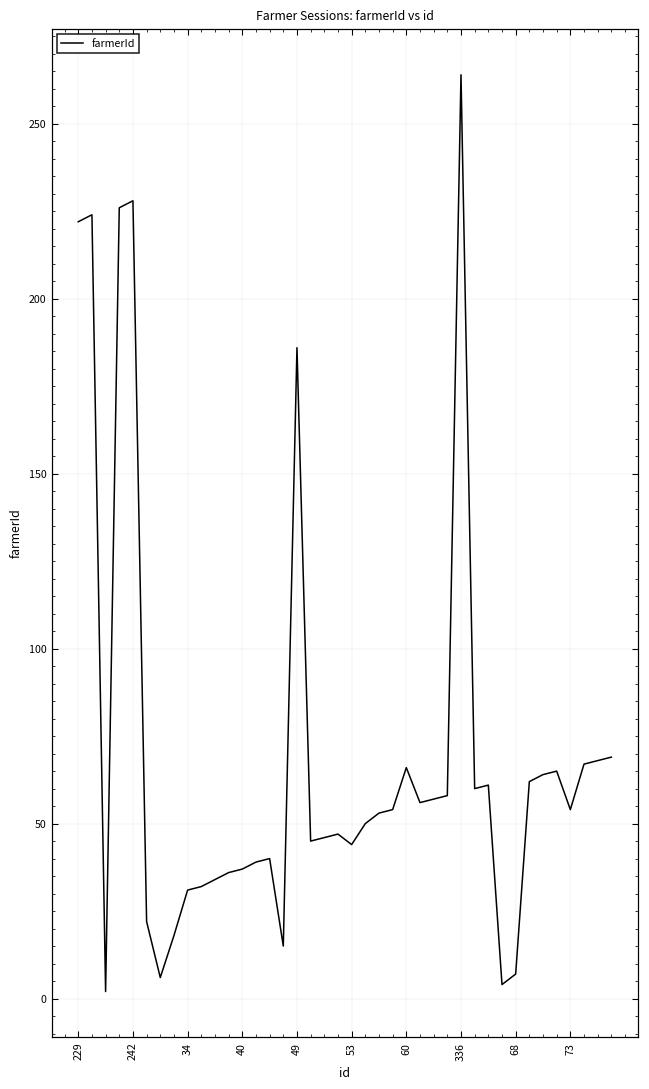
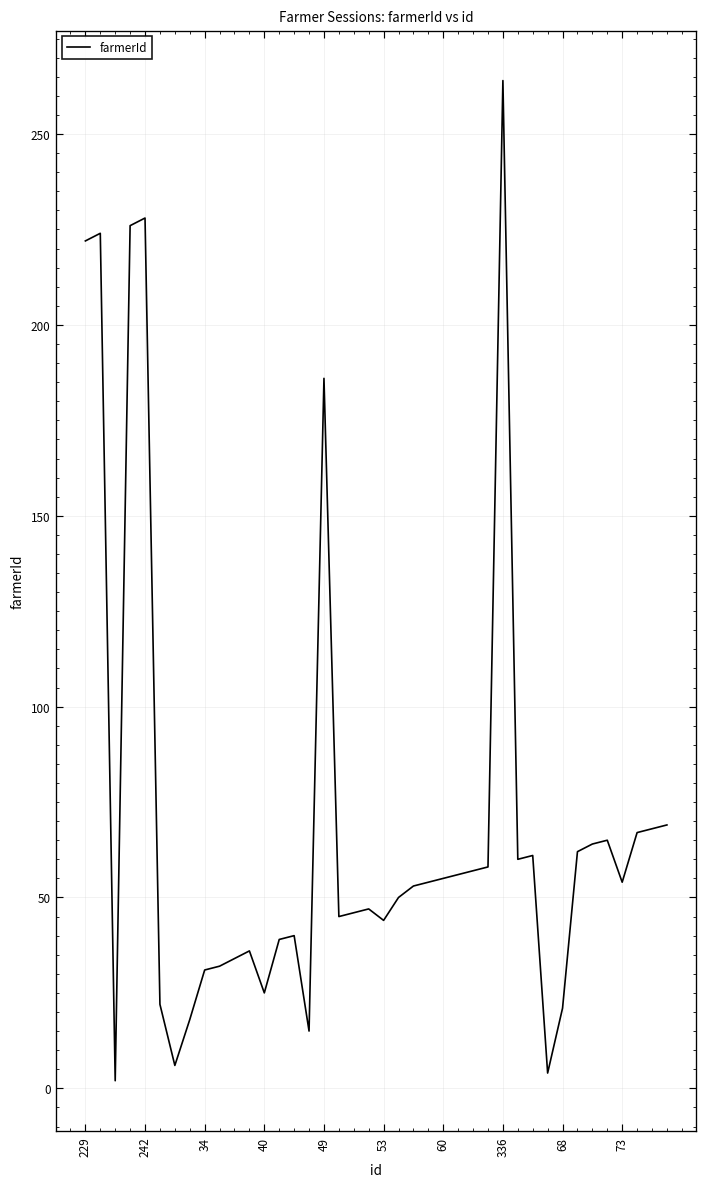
40: 37 -> 25
60: 66 -> 55
68: 7 -> 21
